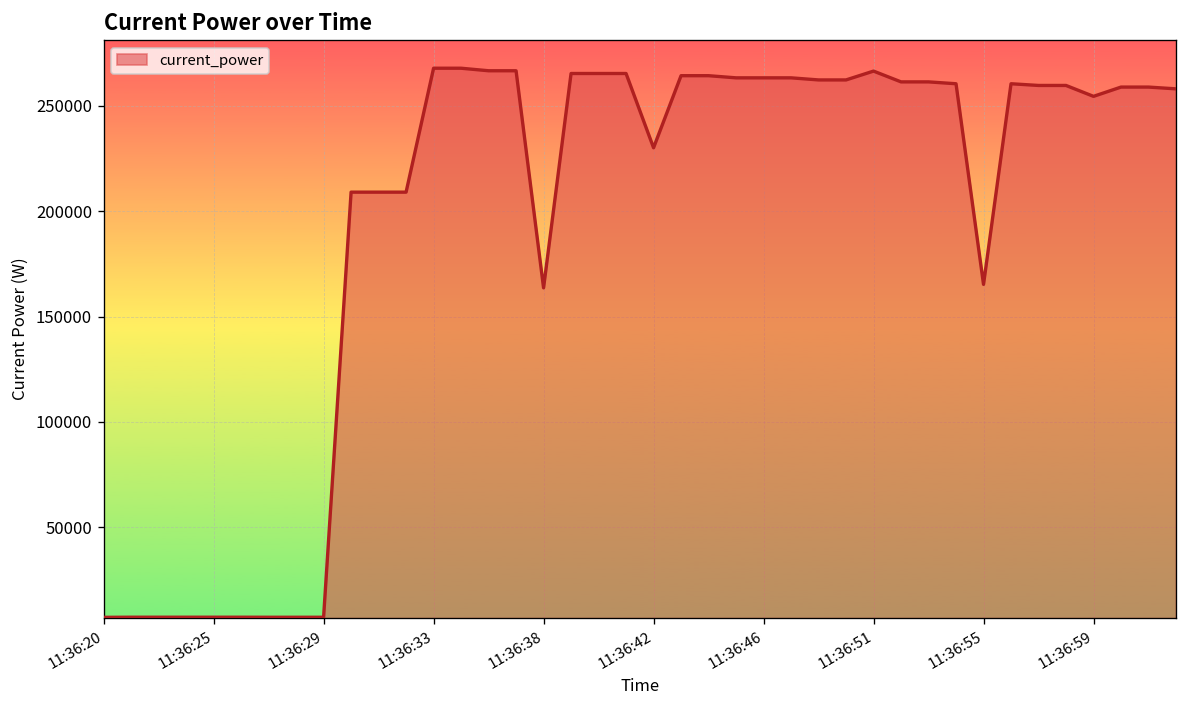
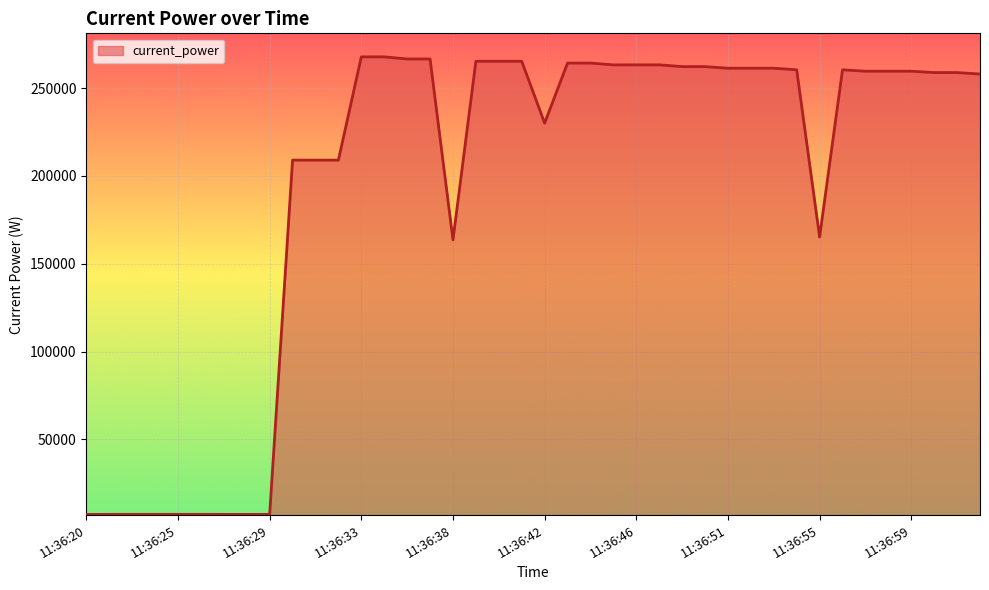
11:36:51: 266000 -> 261000
11:36:59: 254000 -> 260000
